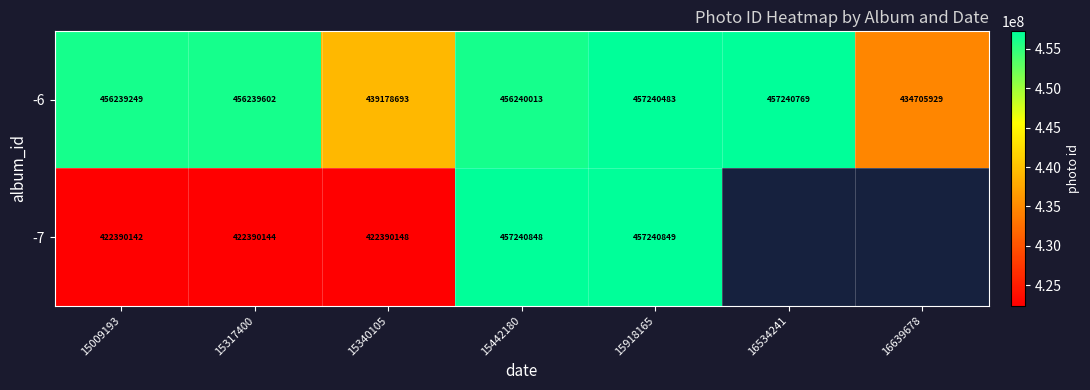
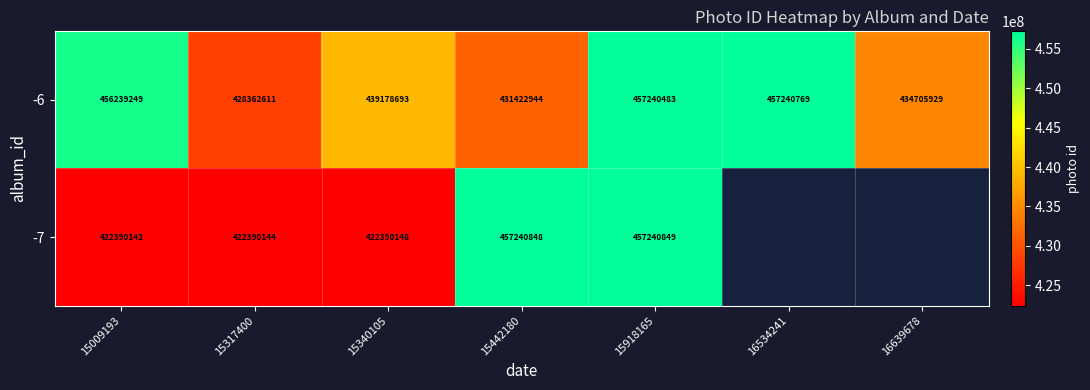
-6, 15317400: 456239602 -> 428362611
-6, 15442180: 456240013 -> 431422944
